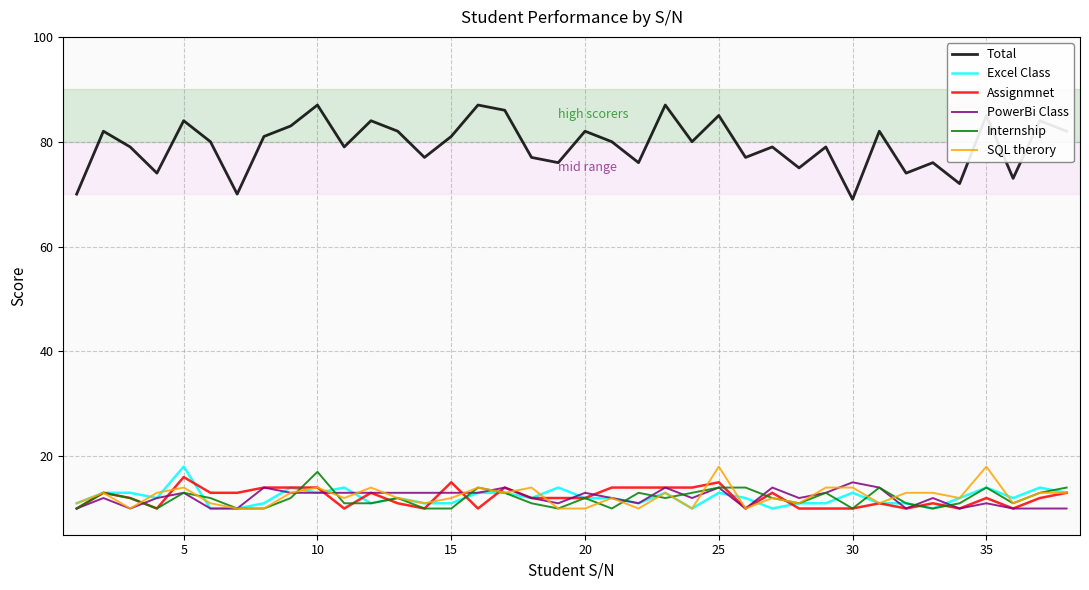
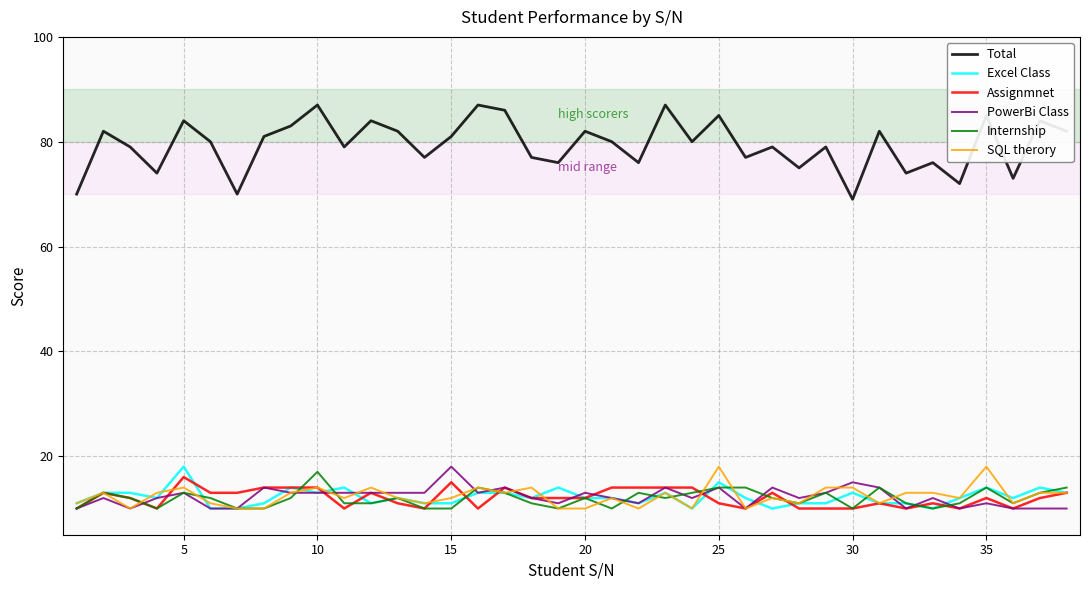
PowerBi Class, 15: 13 -> 18
Excel Class, 25: 13 -> 15
Assignmnet, 25: 15 -> 11
